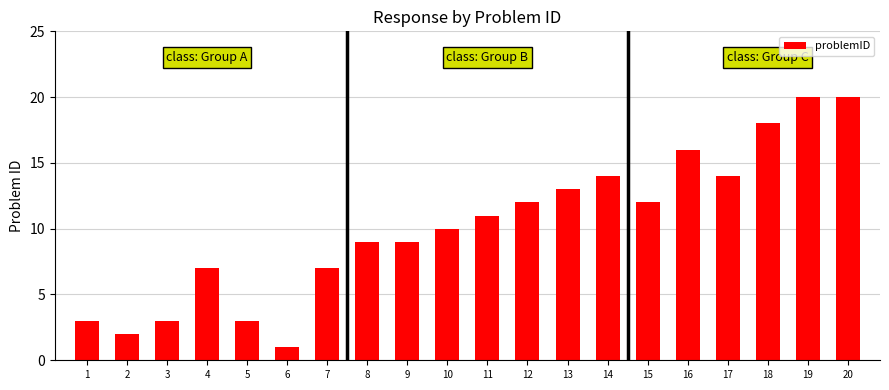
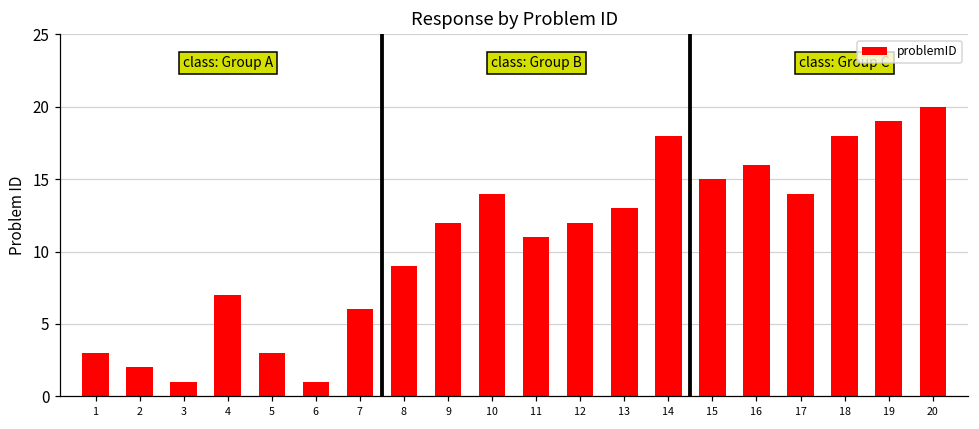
3: 3 -> 1
7: 7 -> 6
9: 9 -> 12
10: 10 -> 14
14: 14 -> 18
15: 12 -> 15
19: 20 -> 19
